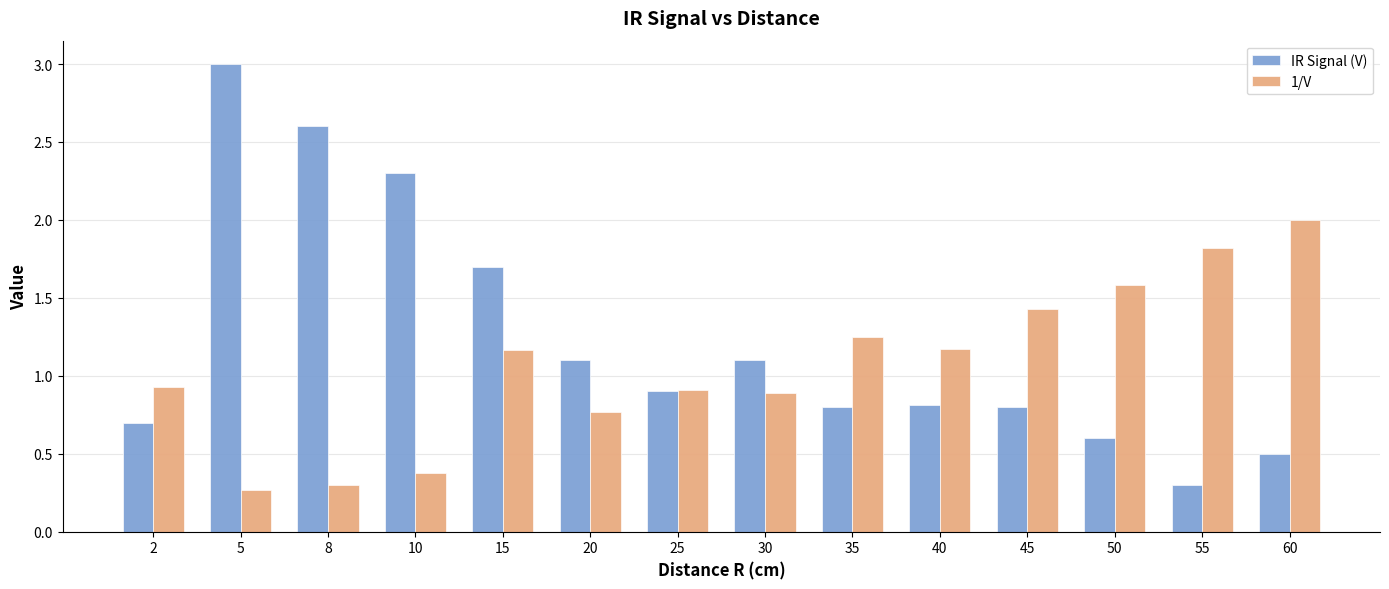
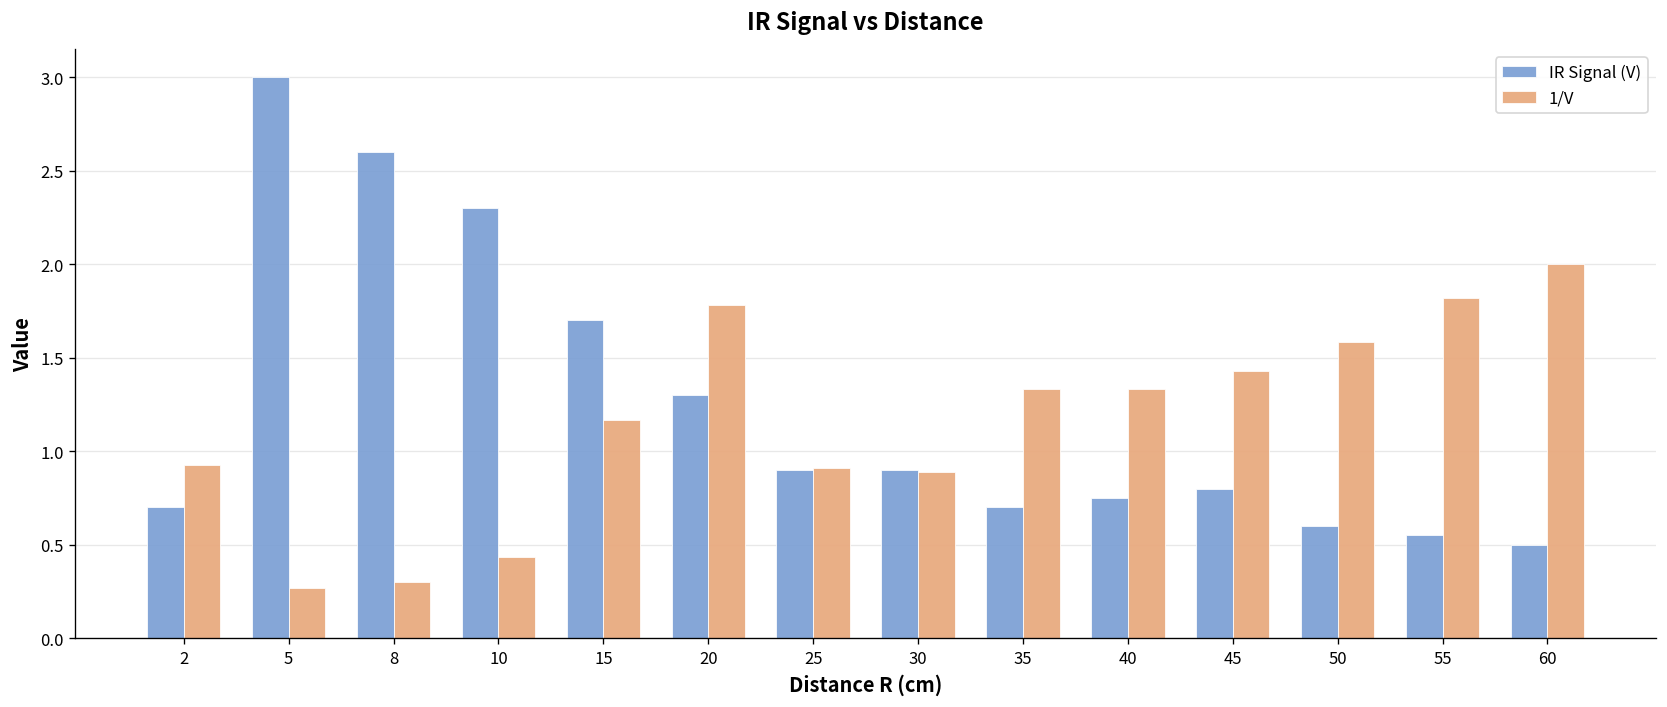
1/V, 10: 0.37 -> 0.43
IR Signal (V), 20: 1.1 -> 1.3
1/V, 20: 0.77 -> 1.78
IR Signal (V), 30: 1.1 -> 0.9
IR Signal (V), 35: 0.8 -> 0.7
1/V, 35: 1.25 -> 1.33
IR Signal (V), 40: 0.81 -> 0.75
1/V, 40: 1.17 -> 1.33
IR Signal (V), 55: 0.30 -> 0.55
